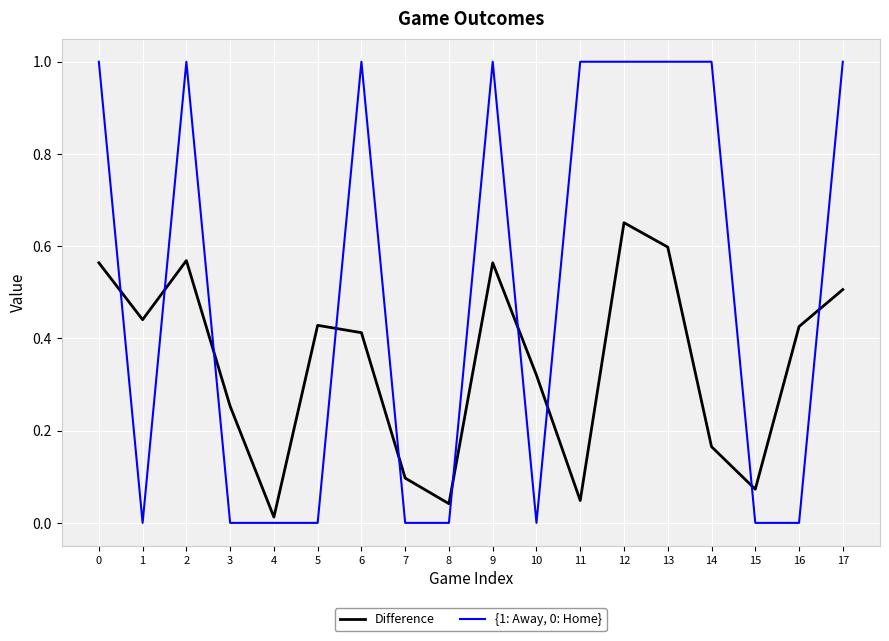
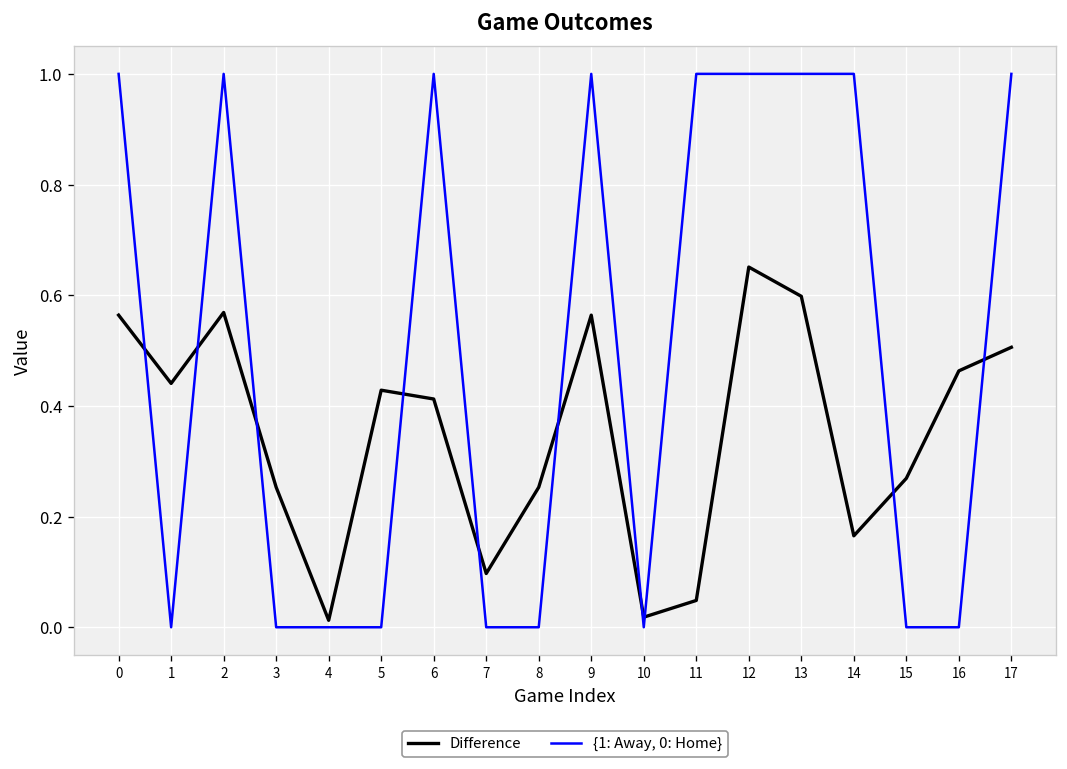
Difference, 8: 0.04 -> 0.25
Difference, 10: 0.32 -> 0.02
Difference, 15: 0.07 -> 0.27
Difference, 16: 0.43 -> 0.46
